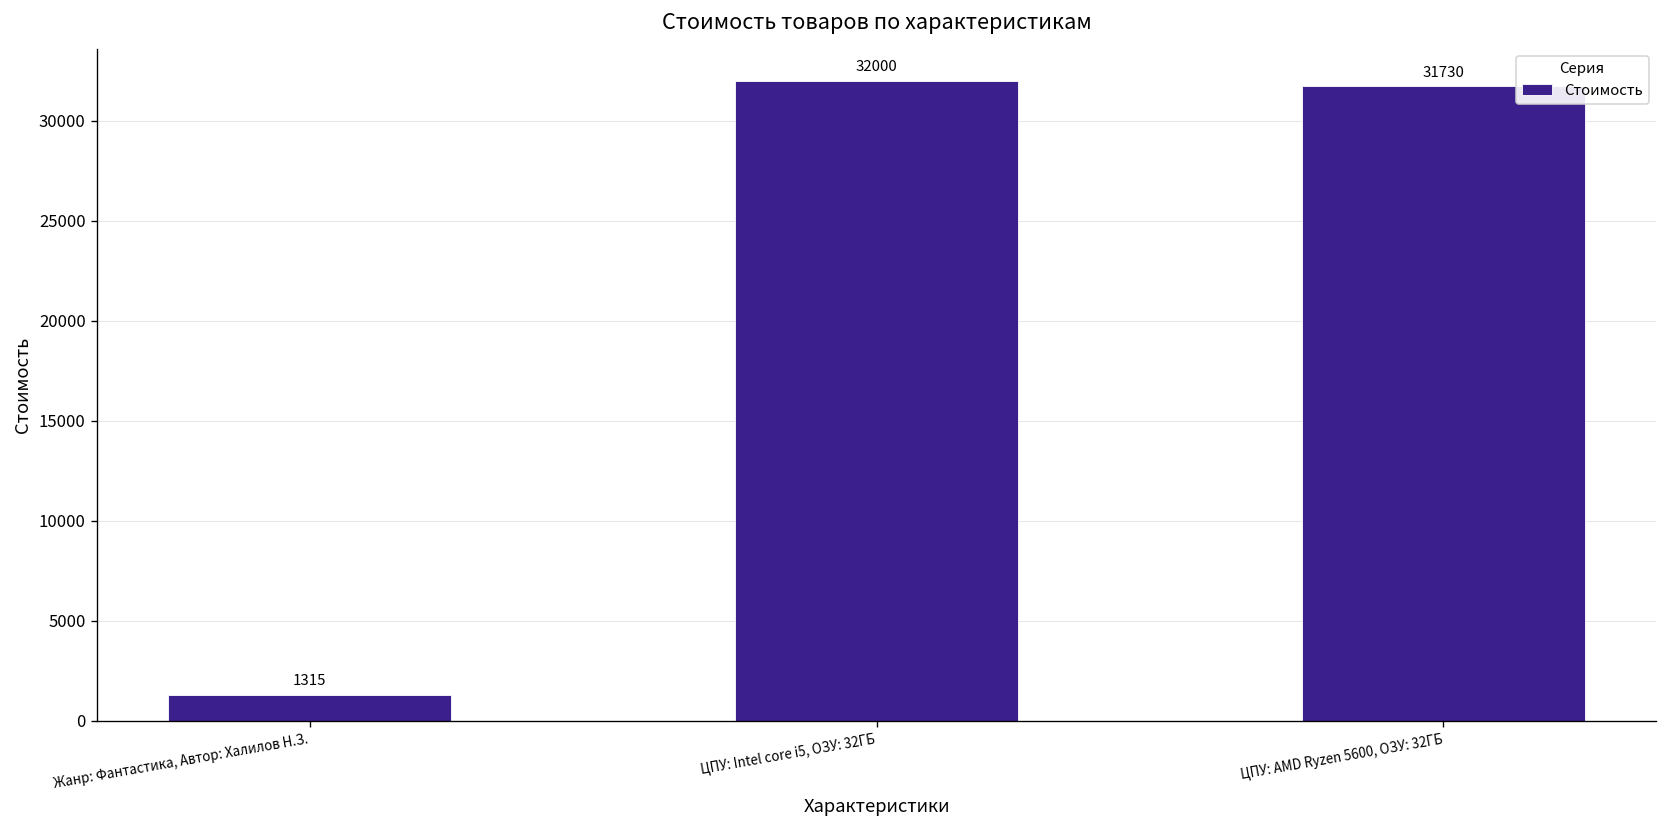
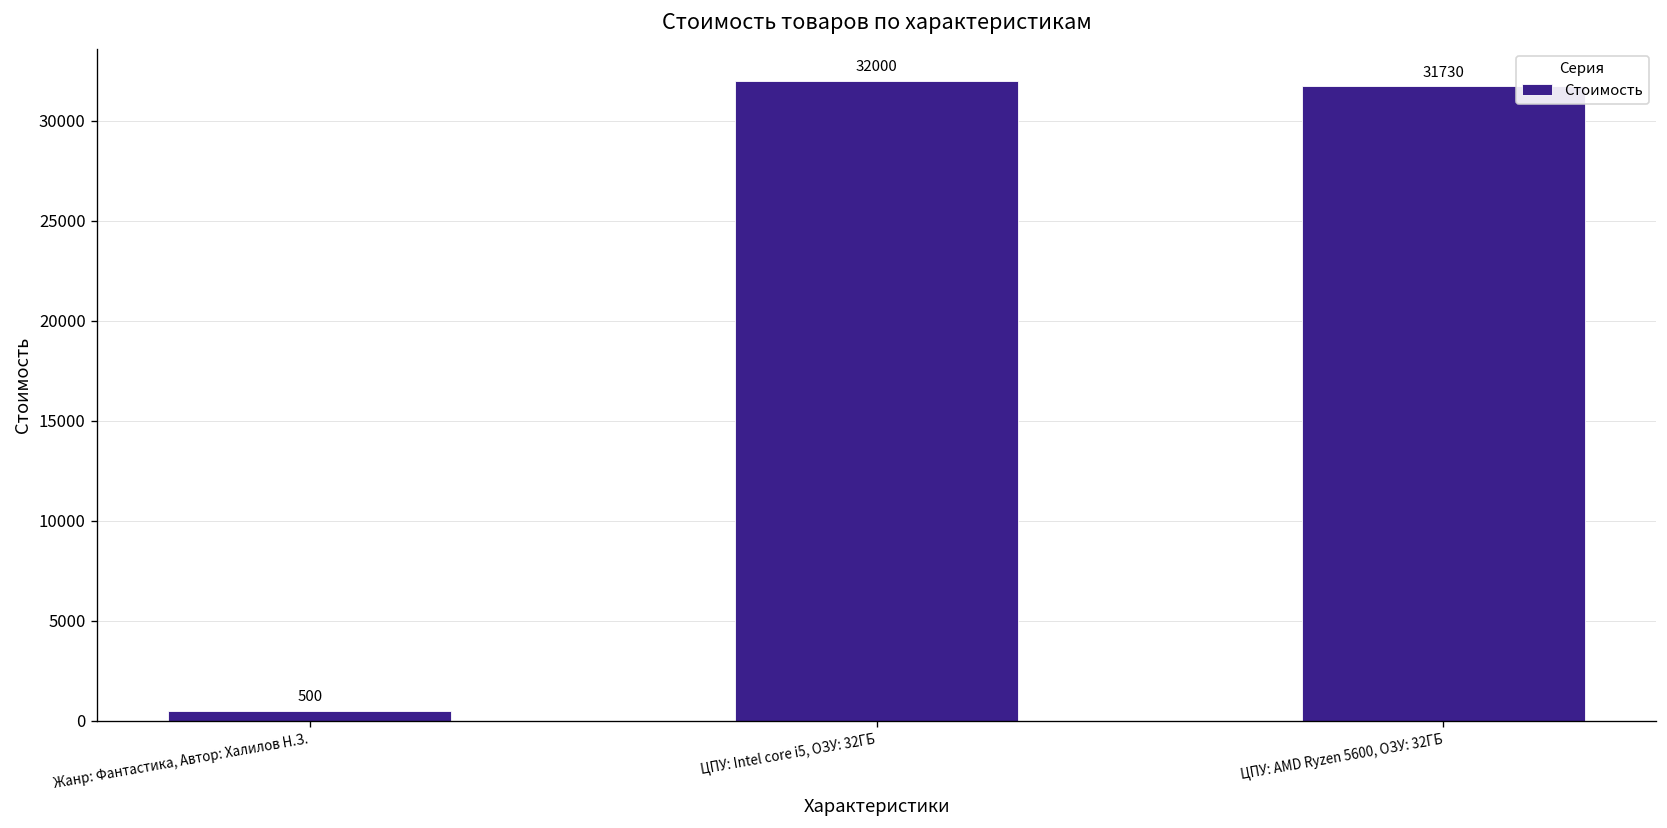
Жанр: Фантастика, Автор: Халилов Н.З.: 1315 -> 500
